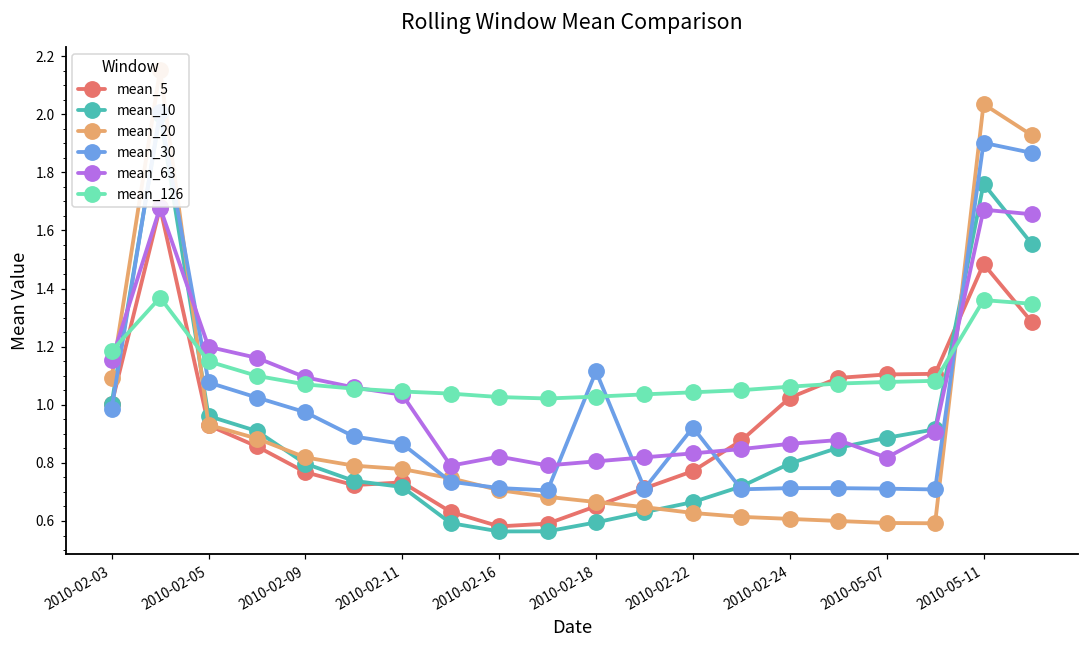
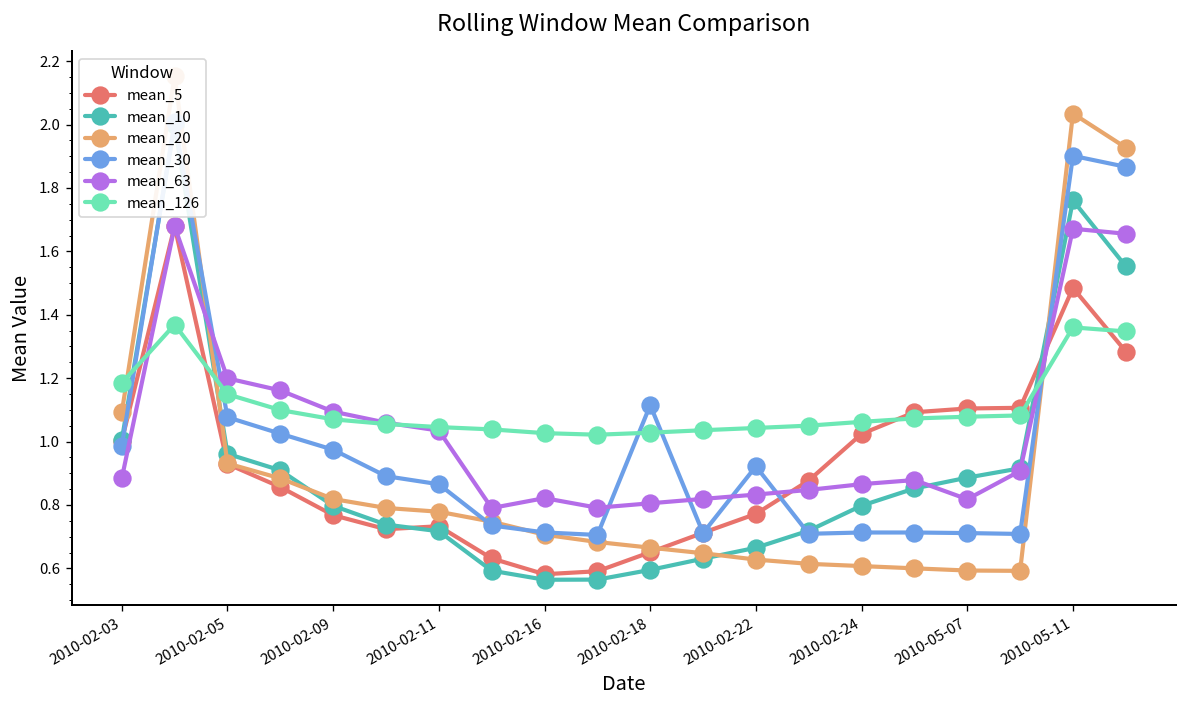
mean_63, 2010-02-03: 1.15 -> 0.88
